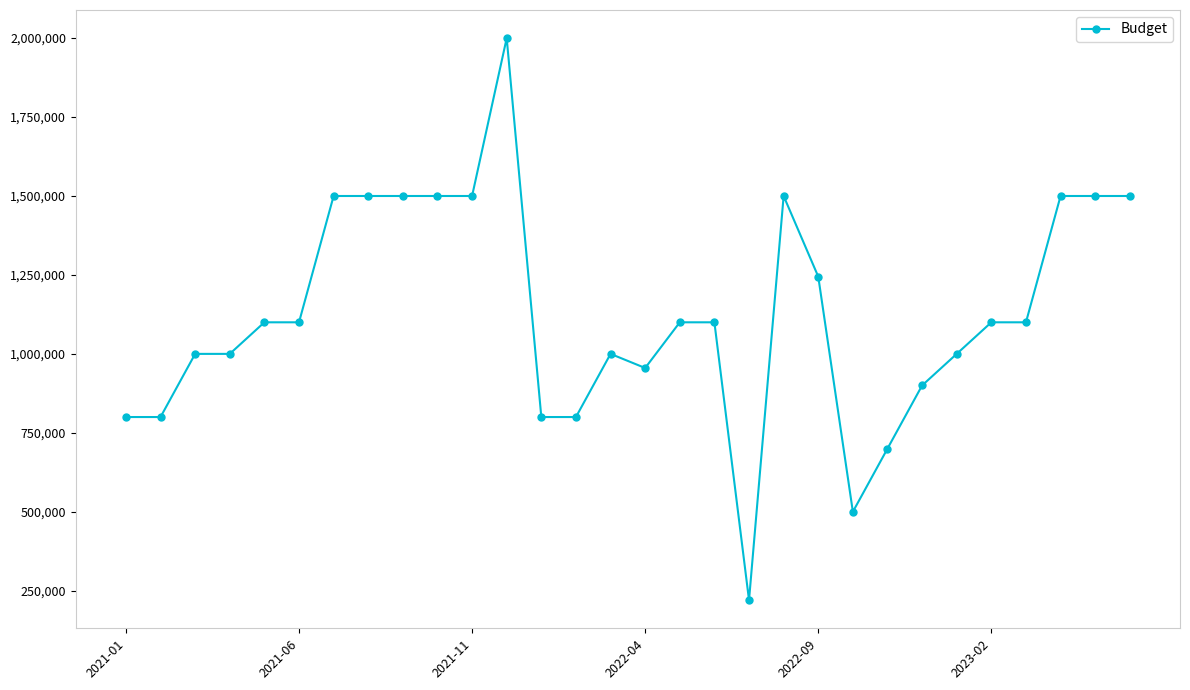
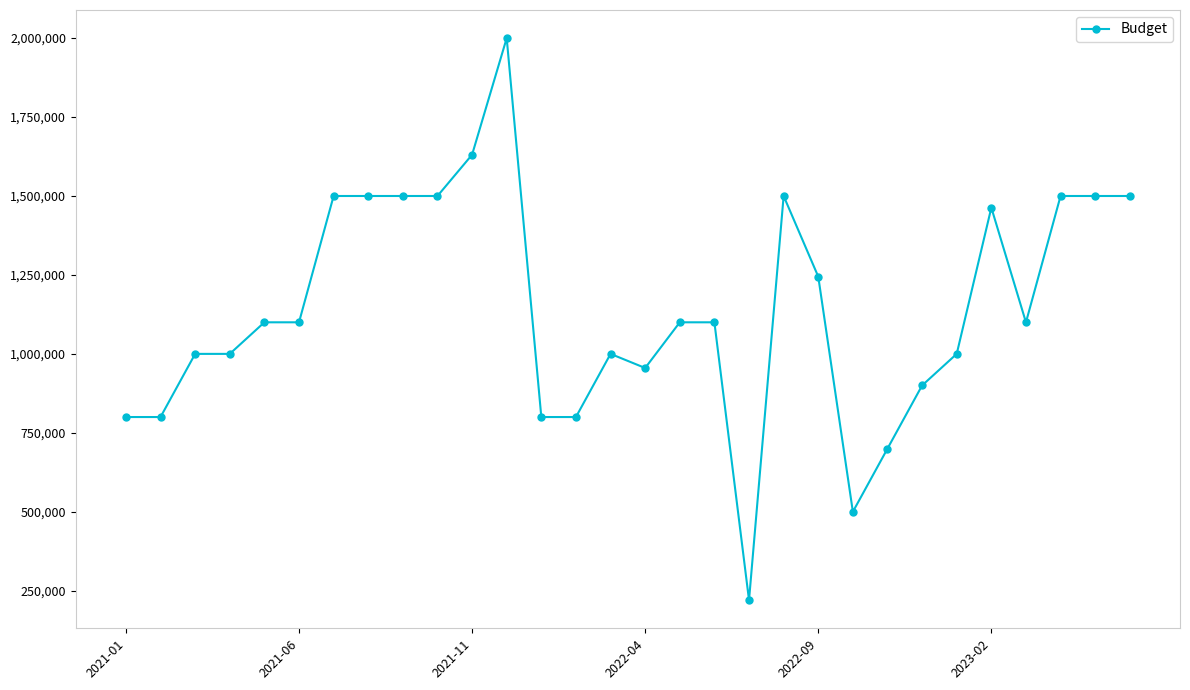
2021-11: 1,500,000 -> 1,630,000
2023-02: 1,100,000 -> 1,460,000
